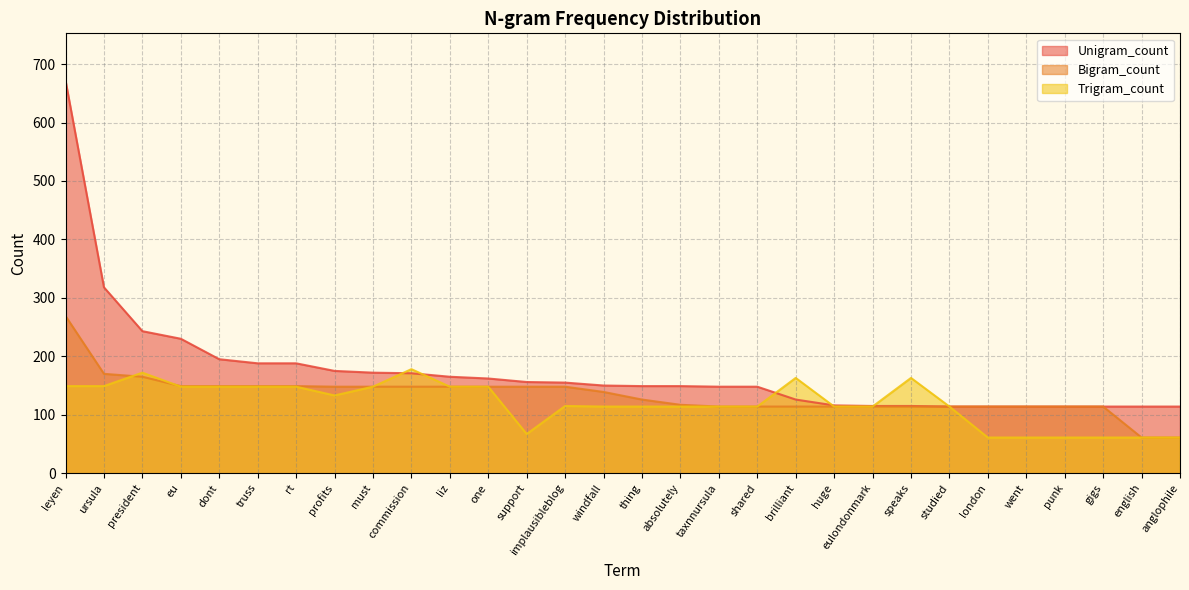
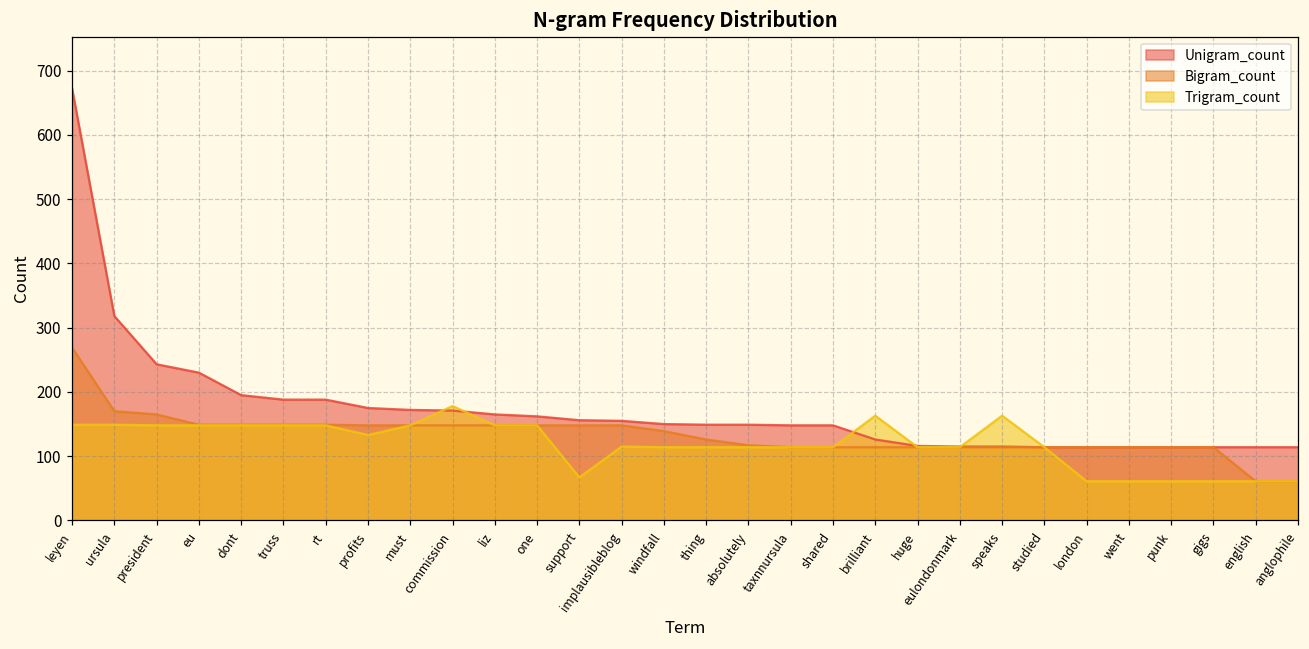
Trigram_count, president: 170 -> 150
